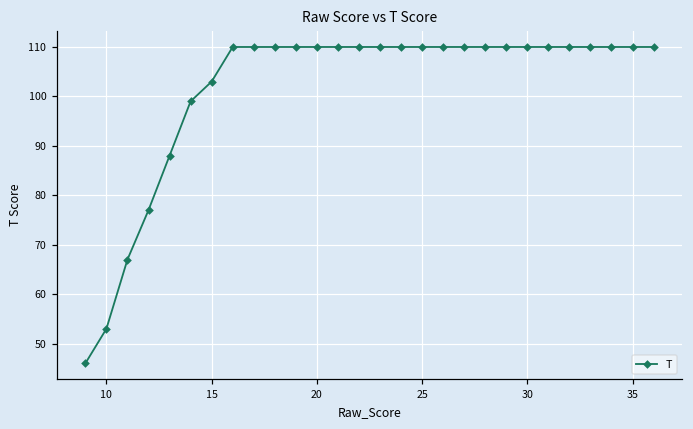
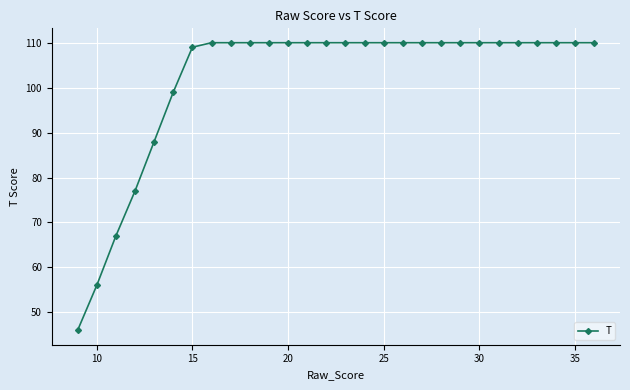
10: 53 -> 56
15: 103 -> 109
